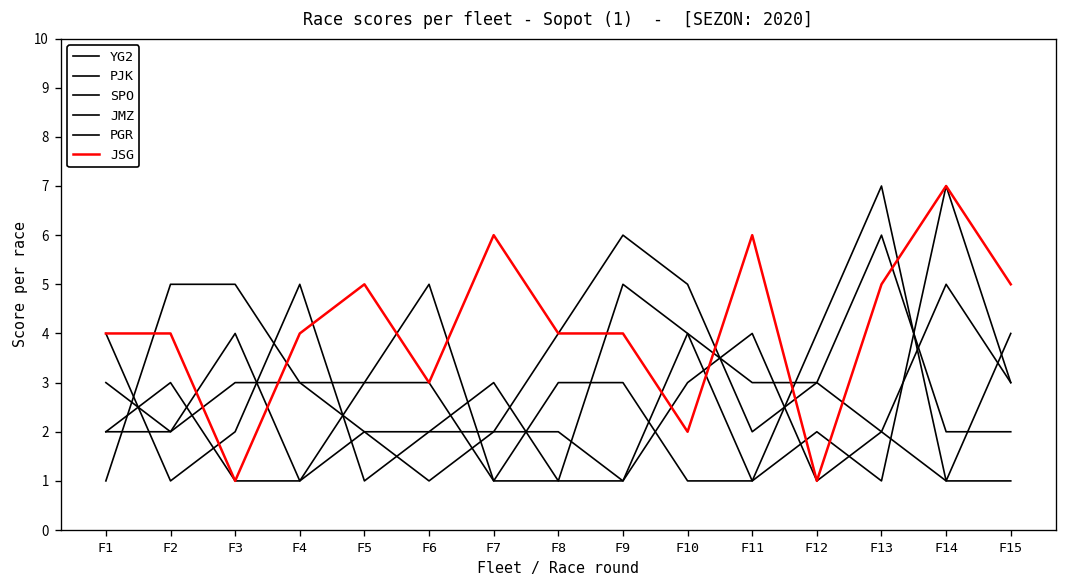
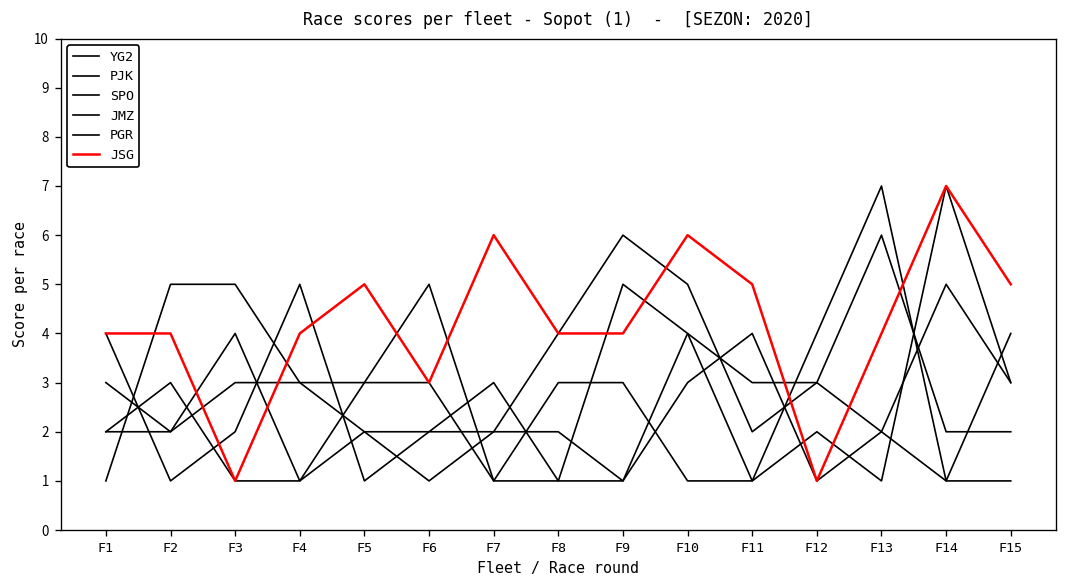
JSG, F10: 2 -> 6
JSG, F11: 6 -> 5
JSG, F13: 5 -> 4
